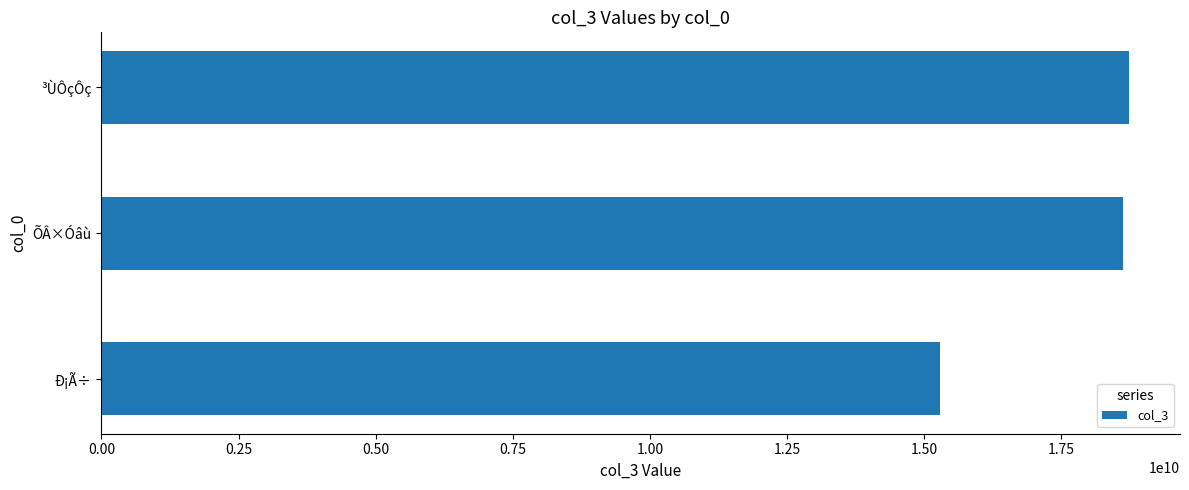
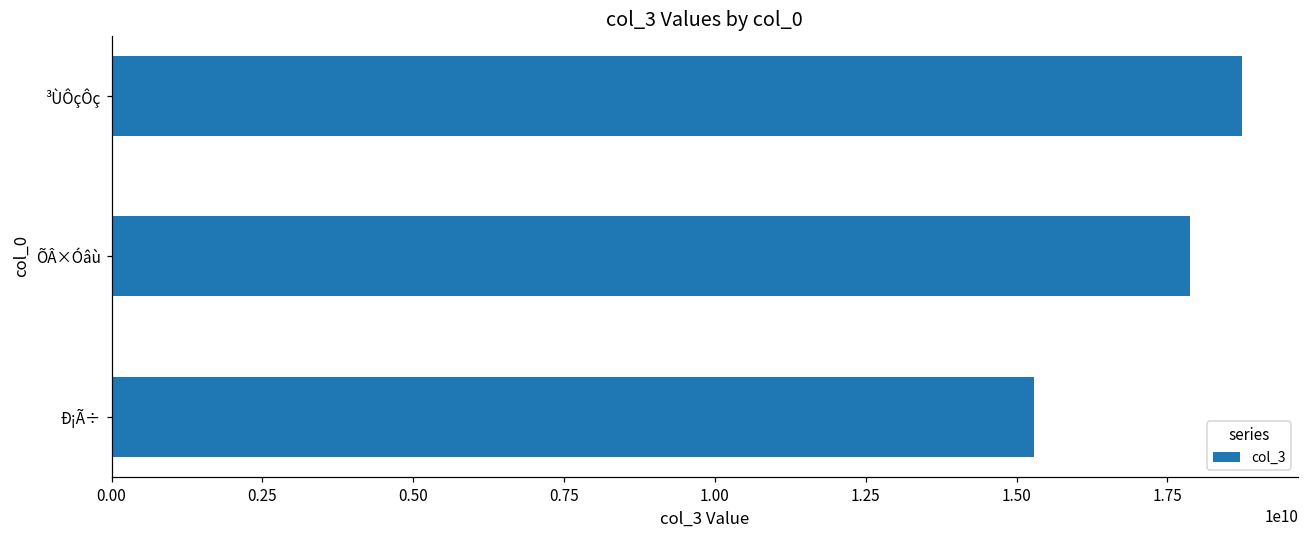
ÕÂ×Óâù: 18600000000 -> 17900000000
